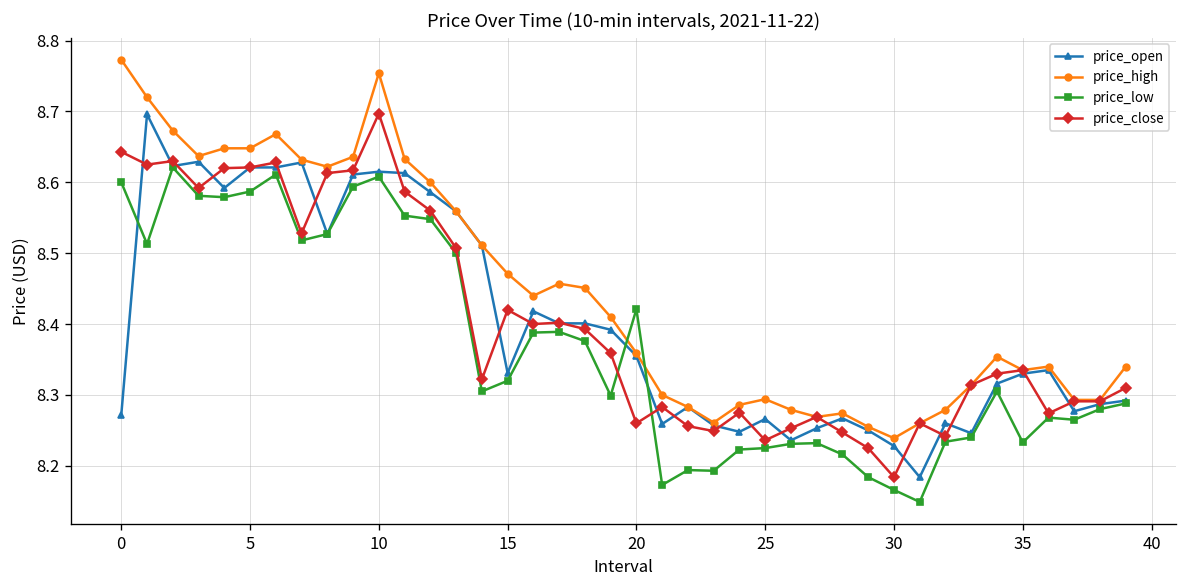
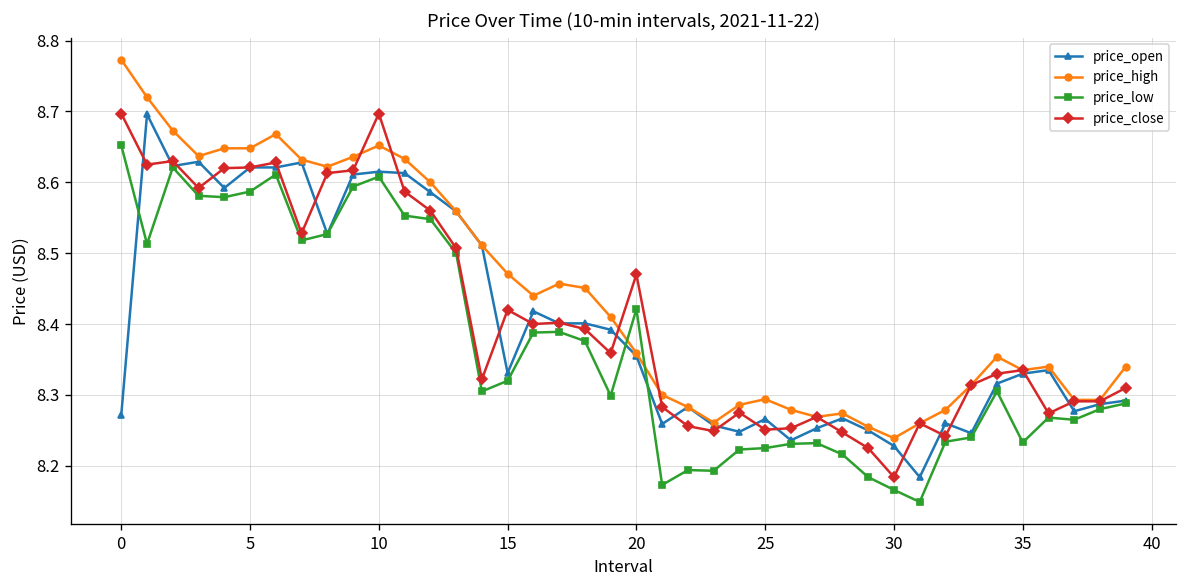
price_low, 0: 8.60 -> 8.65
price_close, 0: 8.64 -> 8.70
price_high, 10: 8.75 -> 8.65
price_close, 20: 8.26 -> 8.47
price_close, 25: 8.24 -> 8.25
